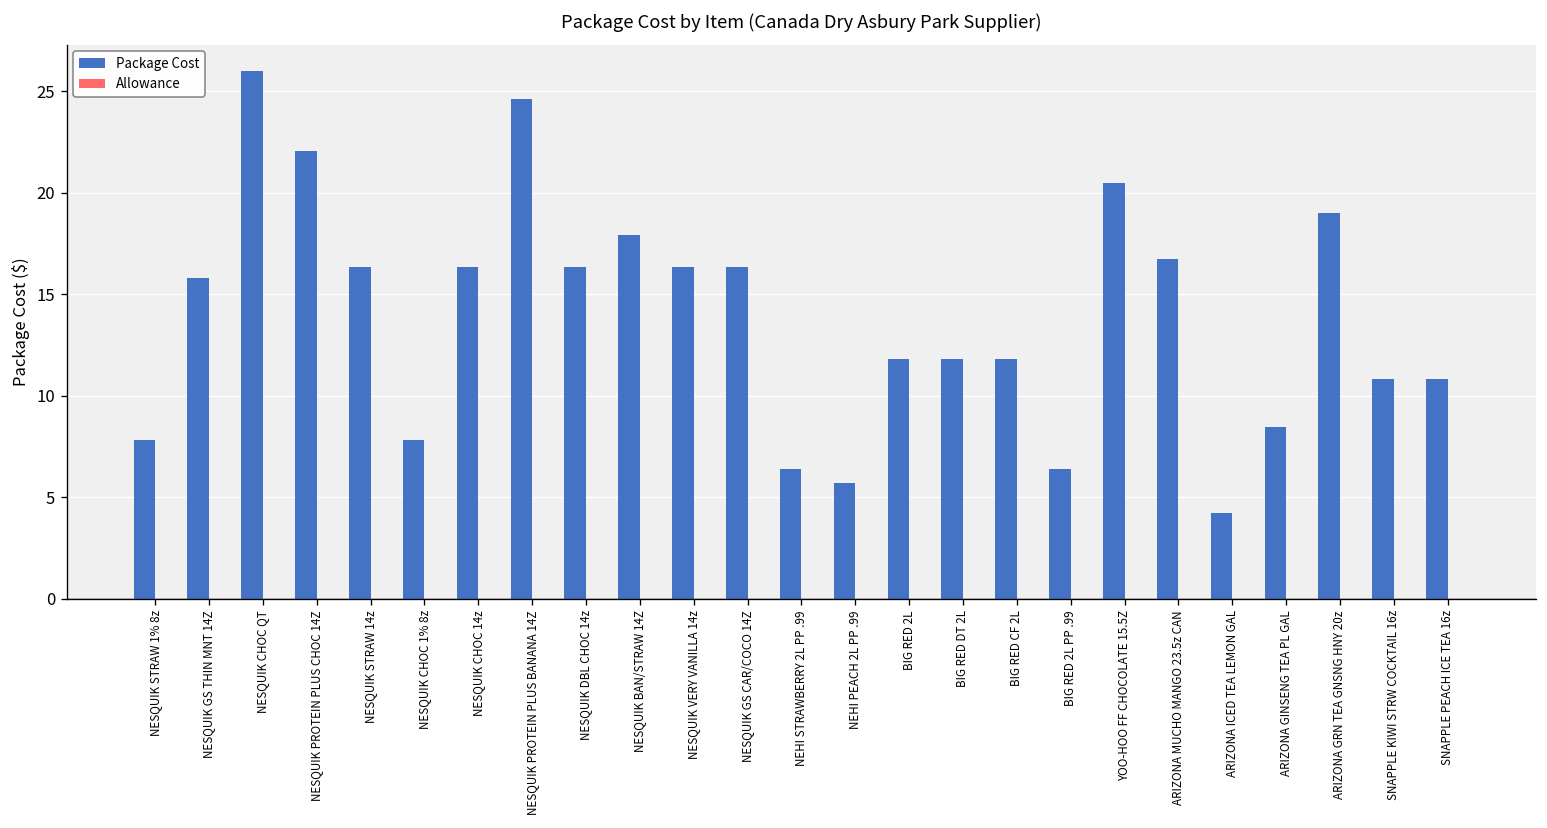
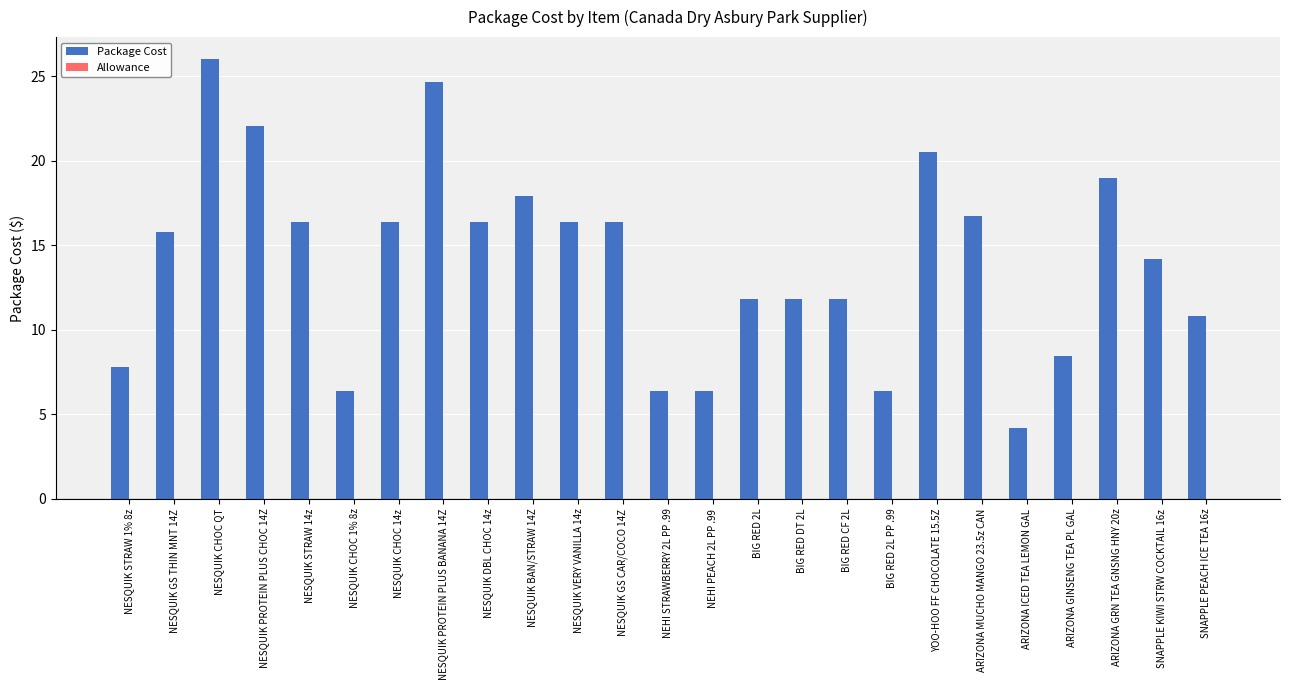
Package Cost, NESQUIK CHOC 1% 8z: 7.8 -> 6.4
Package Cost, NEHI PEACH 2L PP .99: 5.7 -> 6.4
Package Cost, SNAPPLE KIWI STRW COCKTAIL 16z: 10.8 -> 14.2
